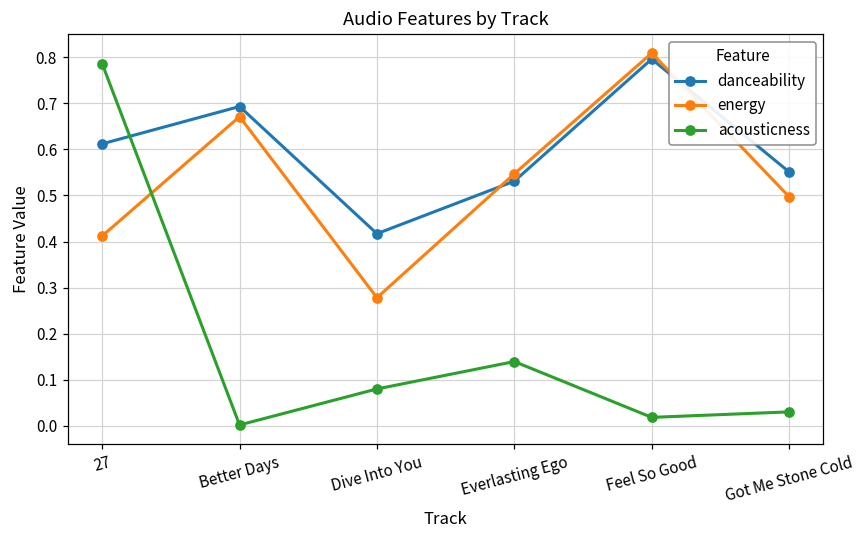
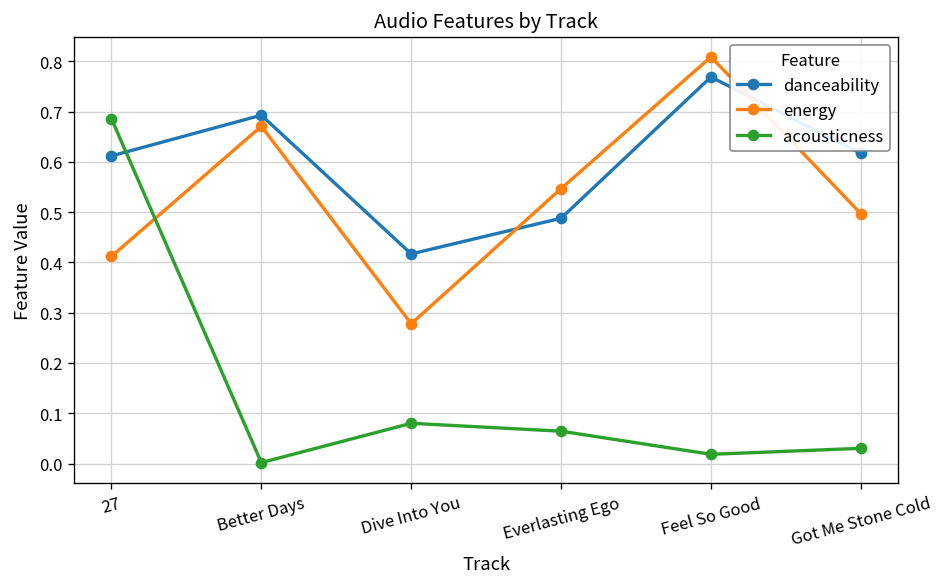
acousticness, 27: 0.79 -> 0.69
danceability, Everlasting Ego: 0.53 -> 0.49
acousticness, Everlasting Ego: 0.14 -> 0.06
danceability, Feel So Good: 0.80 -> 0.77
danceability, Got Me Stone Cold: 0.55 -> 0.62
